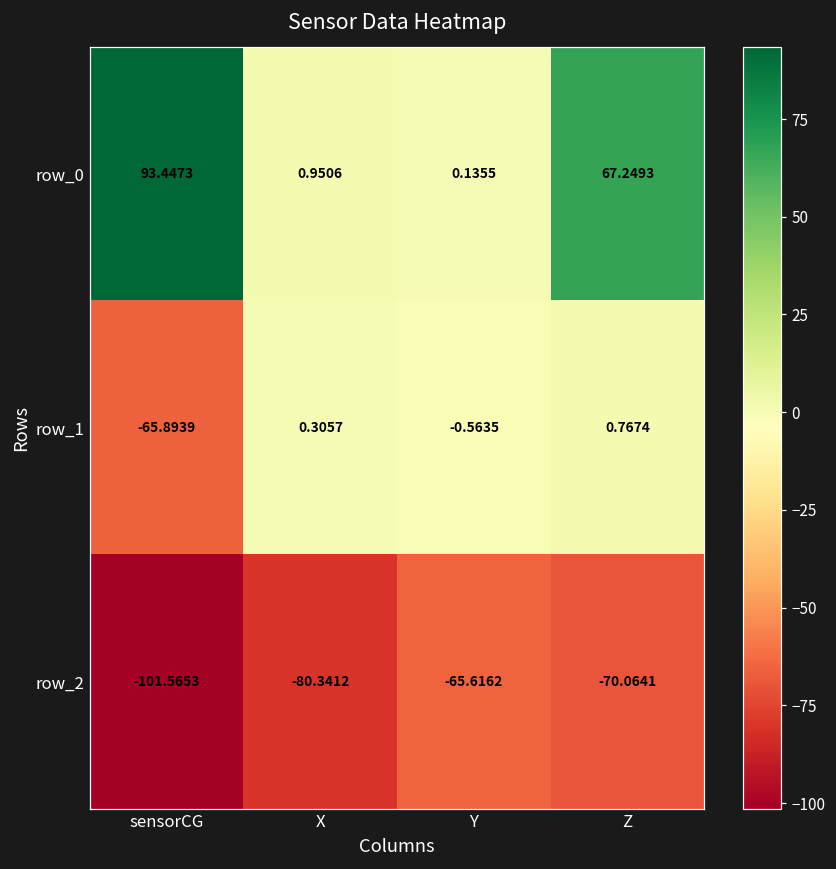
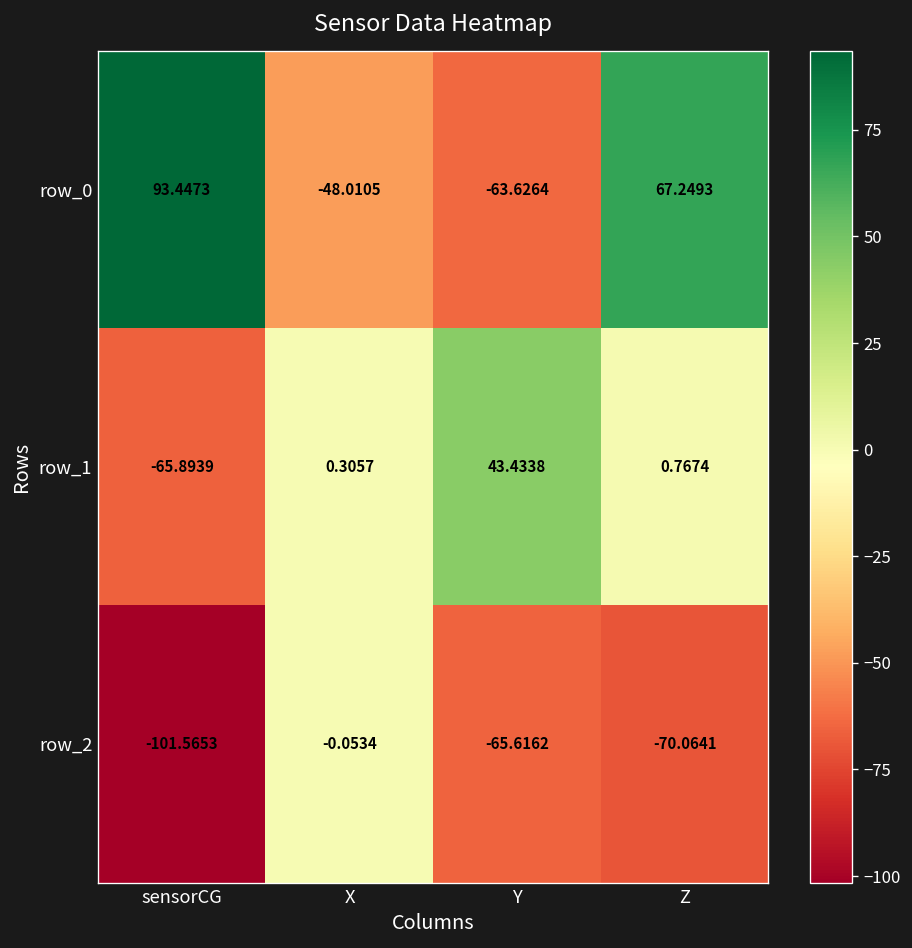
row_0, X: 0.9506 -> -48.0105
row_0, Y: 0.1355 -> -63.6264
row_1, Y: -0.5635 -> 43.4338
row_2, X: -80.3412 -> -0.0534
